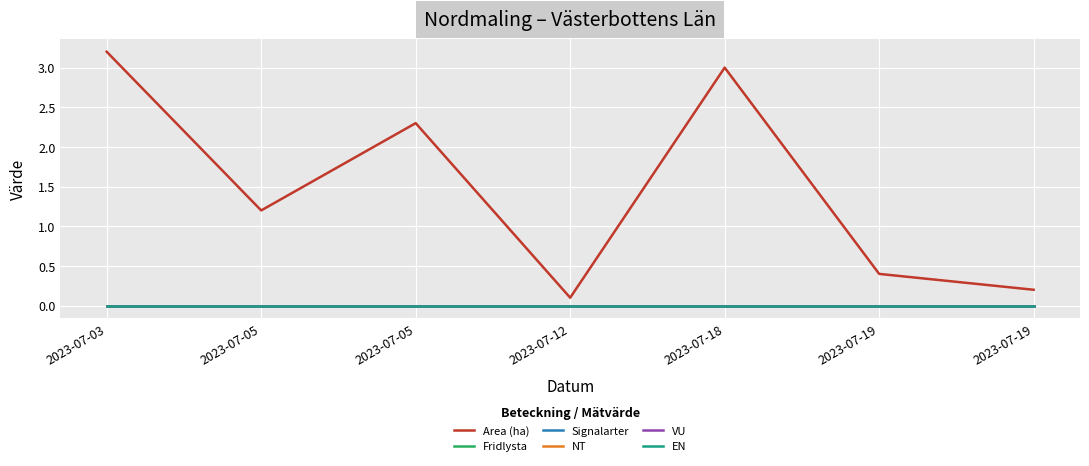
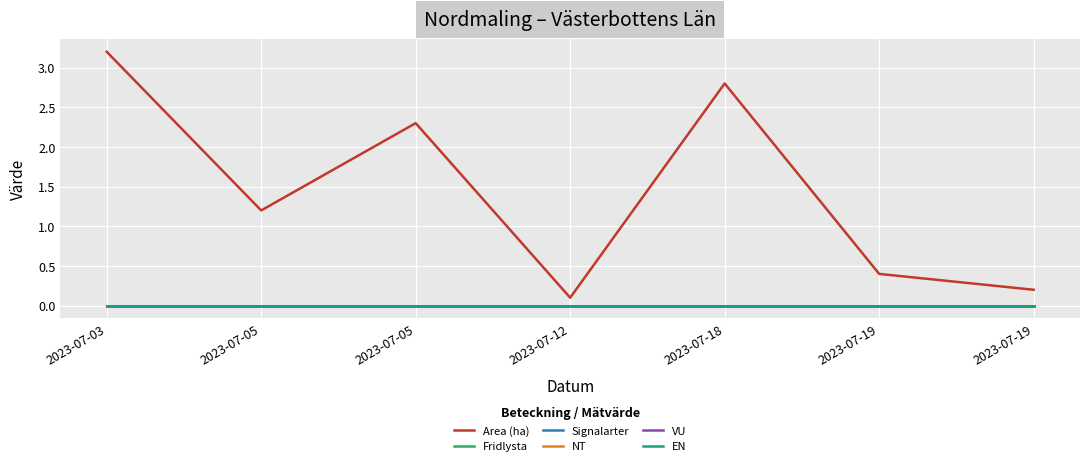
Area (ha), 2023-07-18: 3.0 -> 2.8
